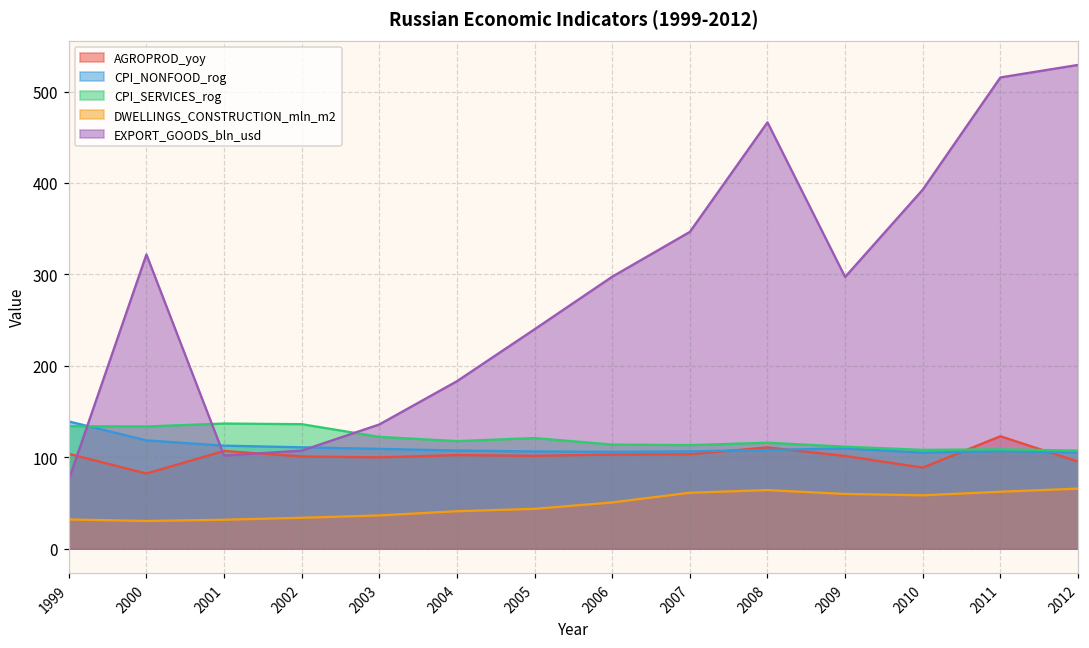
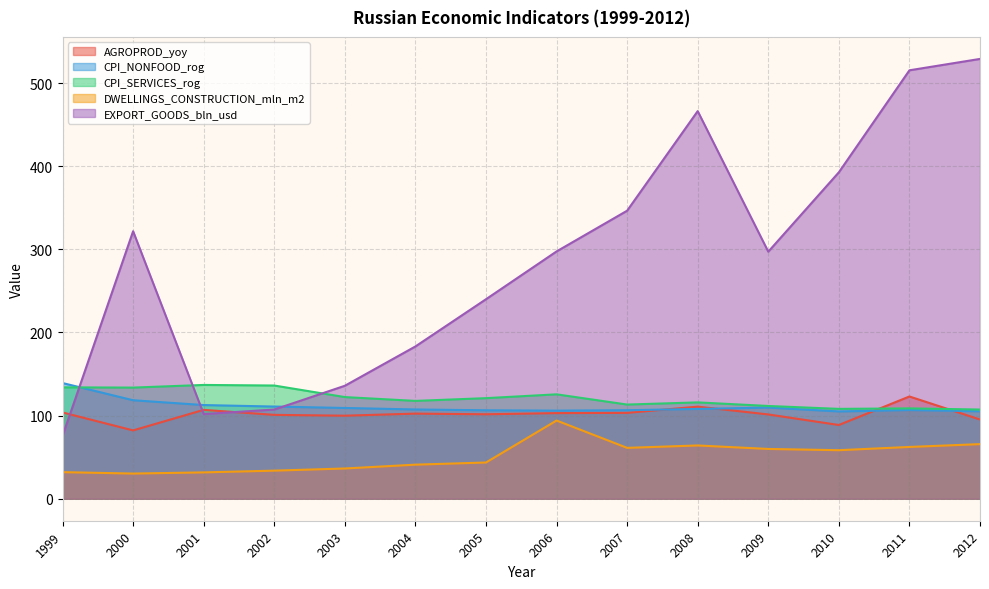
CPI_SERVICES_rog, 2006: 110 -> 130
DWELLINGS_CONSTRUCTION_mln_m2, 2006: 50 -> 90
